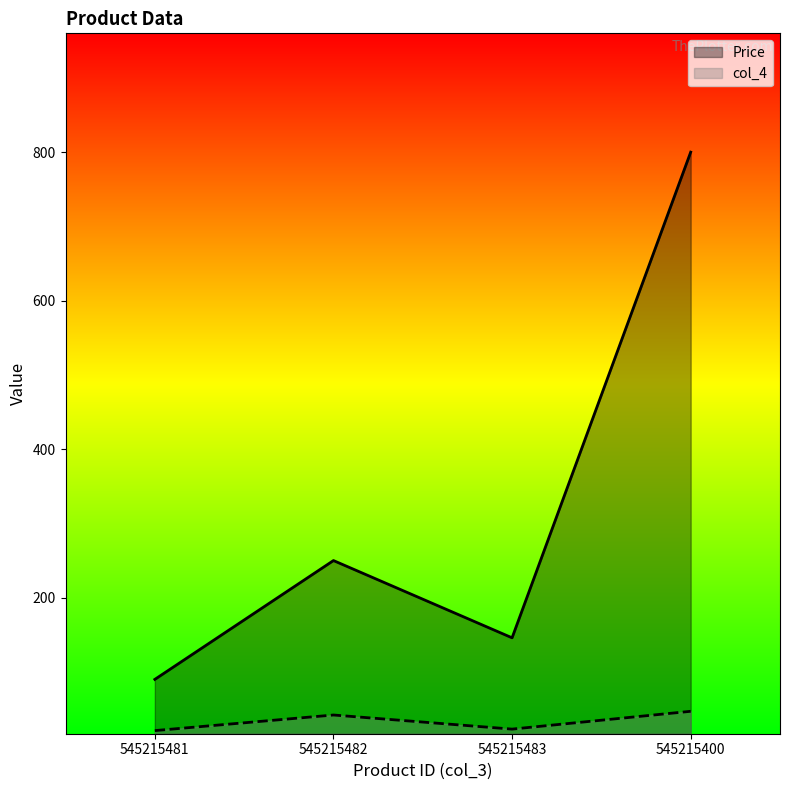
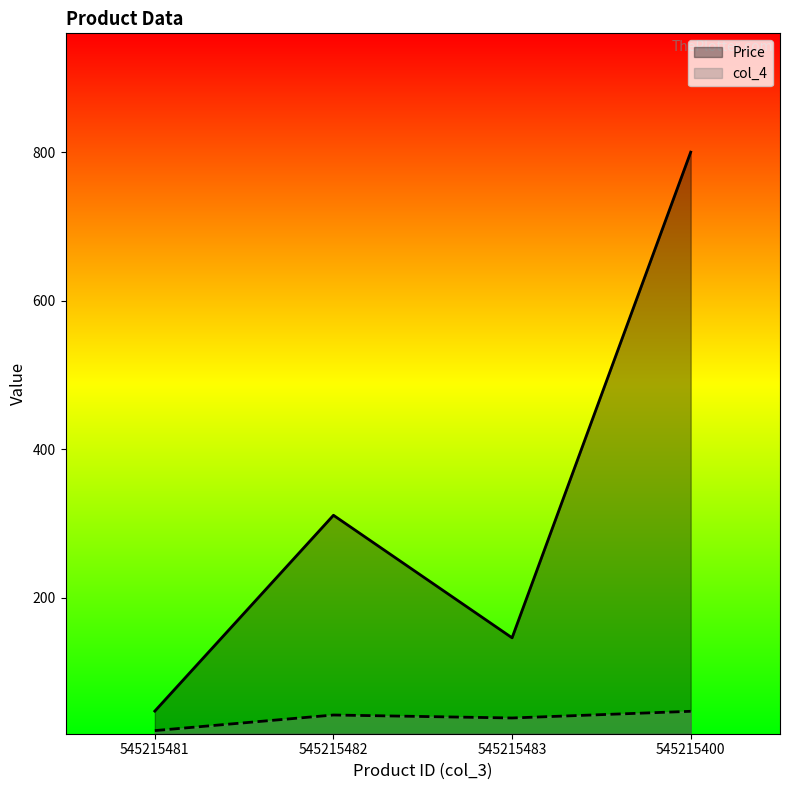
Price, 545215481: 90 -> 50
Price, 545215482: 250 -> 310
col_4, 545215483: 20 -> 40
